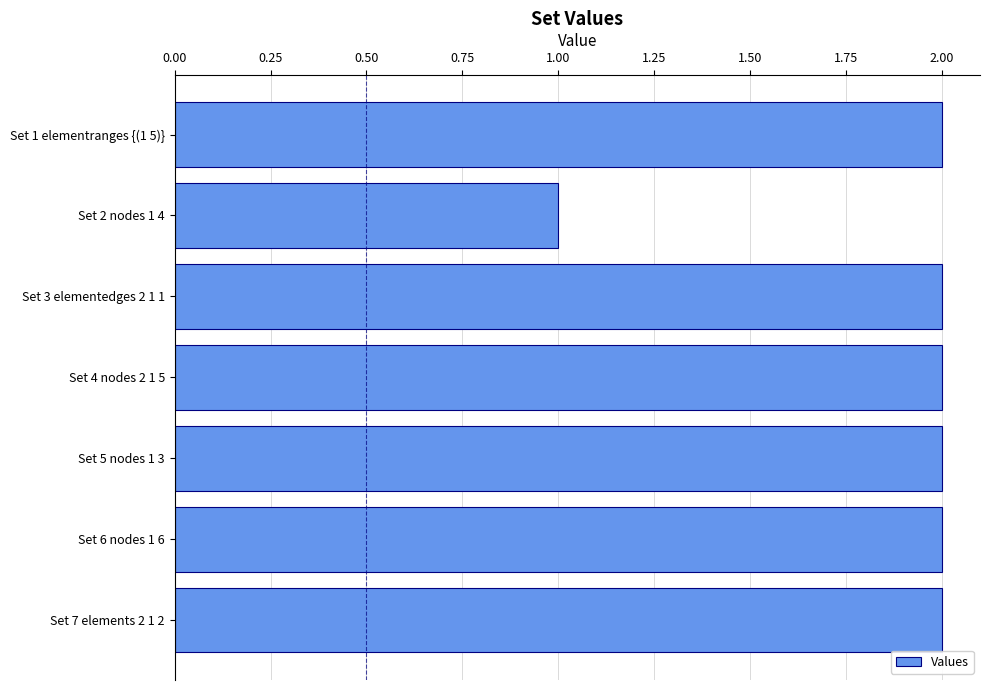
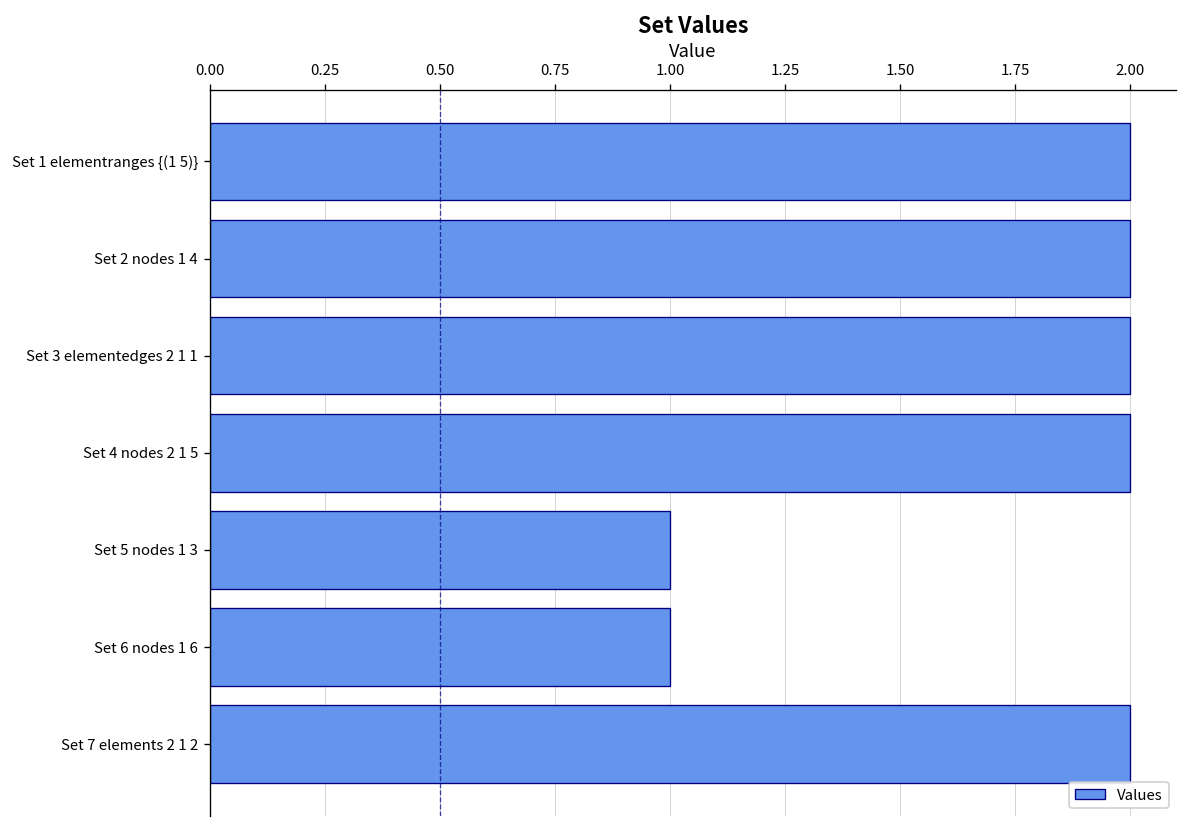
Set 2 nodes 1 4: 1 -> 2
Set 5 nodes 1 3: 2 -> 1
Set 6 nodes 1 6: 2 -> 1
